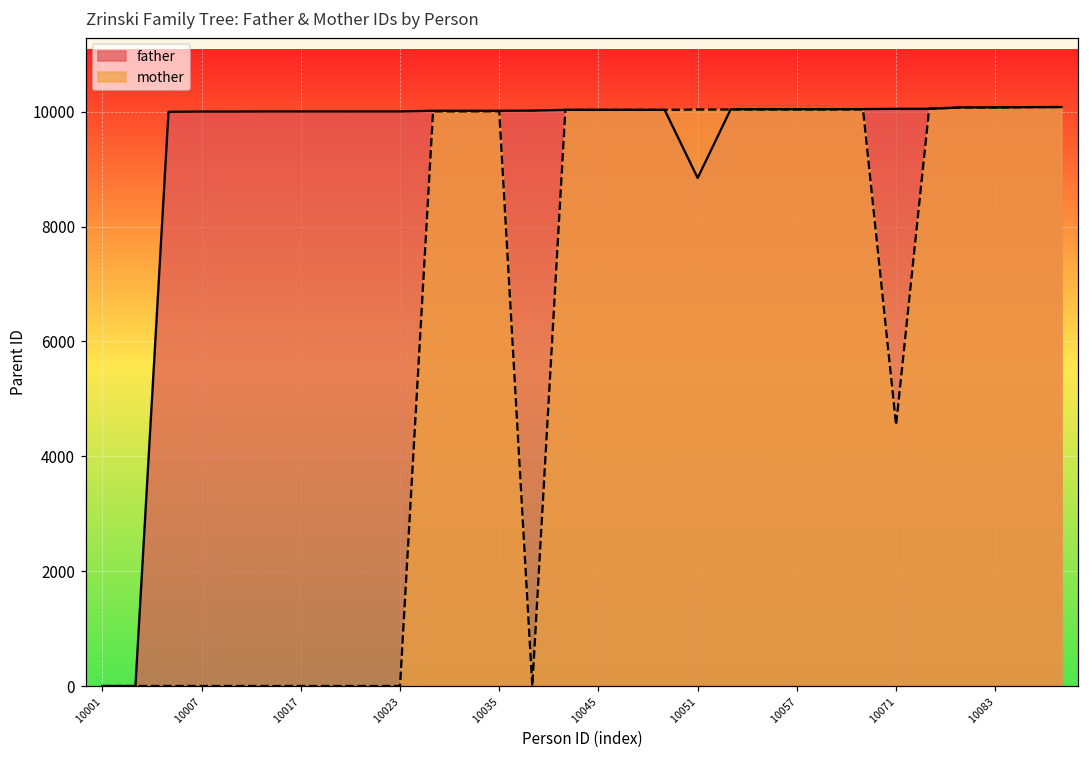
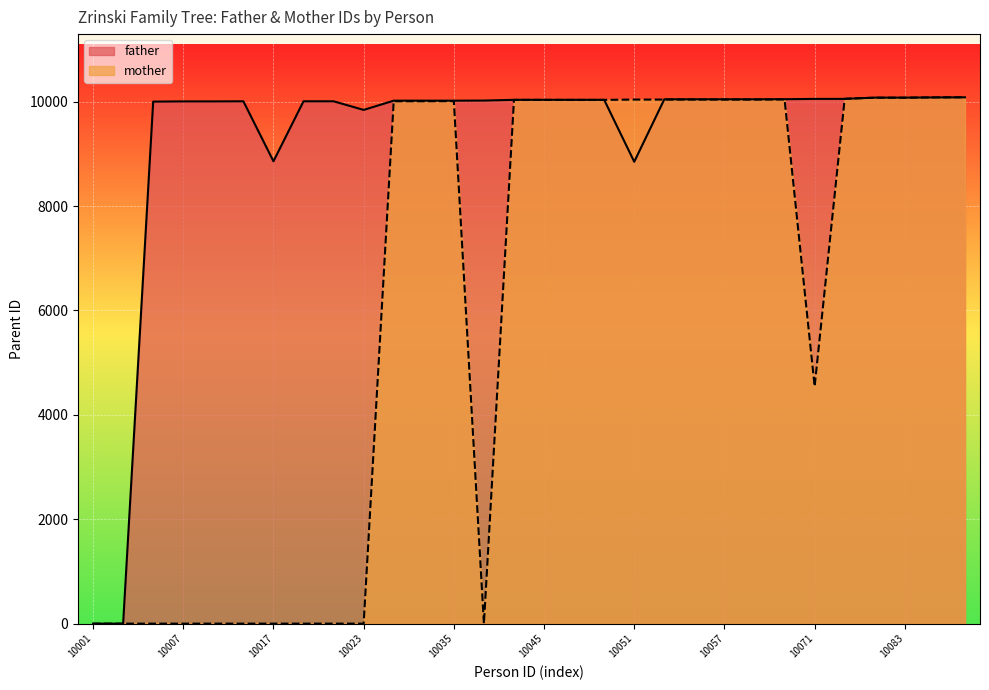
father, 10017: 10000 -> 8900
father, 10023: 10000 -> 9800
